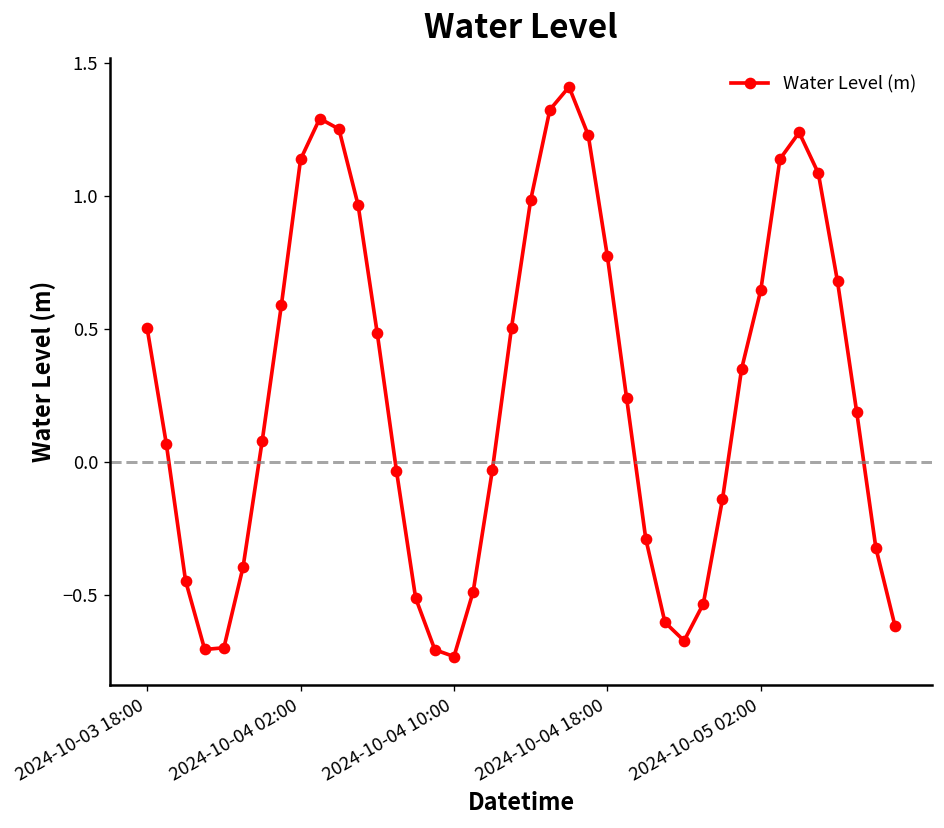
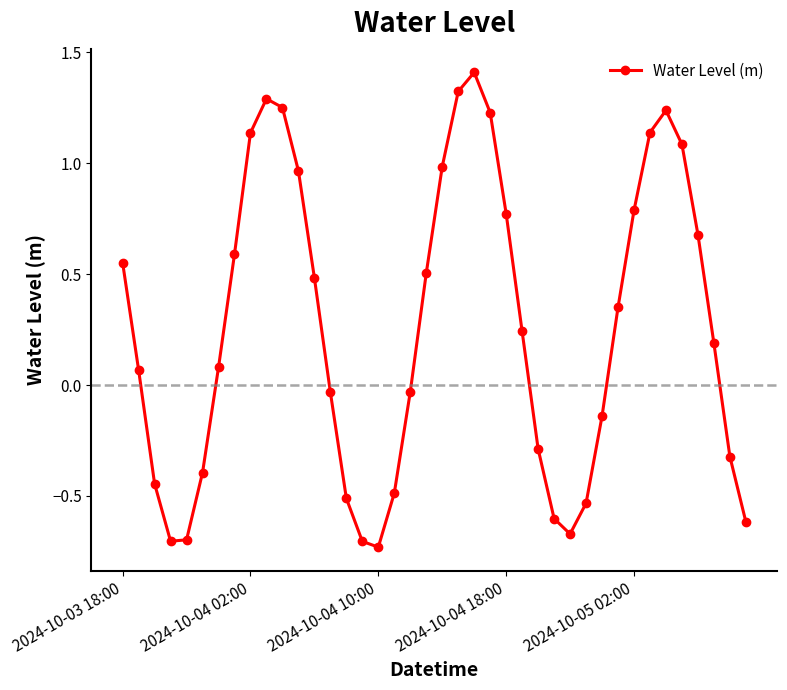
2024-10-03 18:00: 0.50 -> 0.55
2024-10-05 02:00: 0.65 -> 0.79
